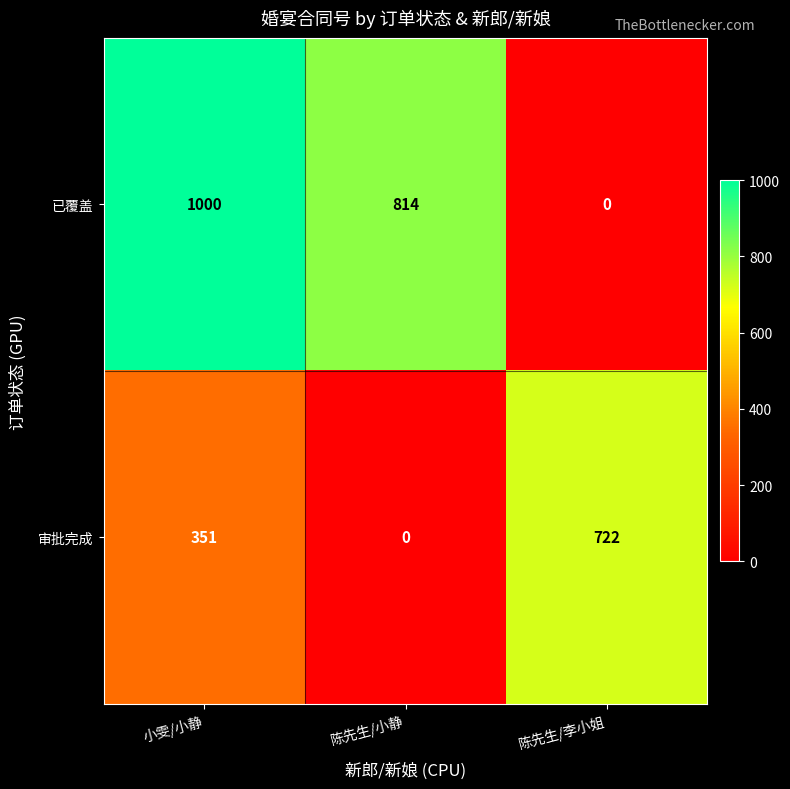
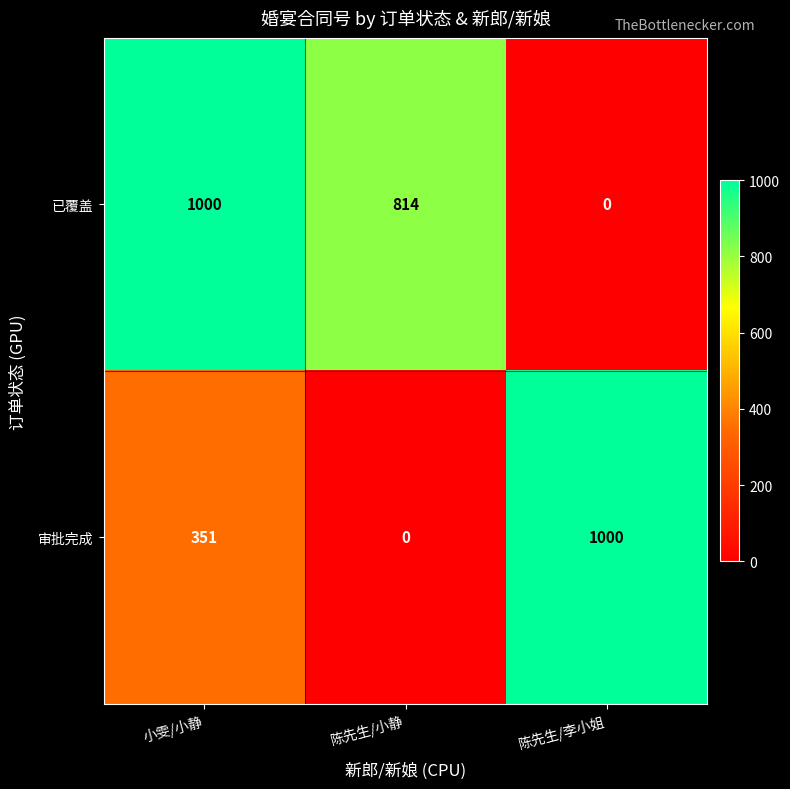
审批完成, 陈先生/李小姐: 722 -> 1000
